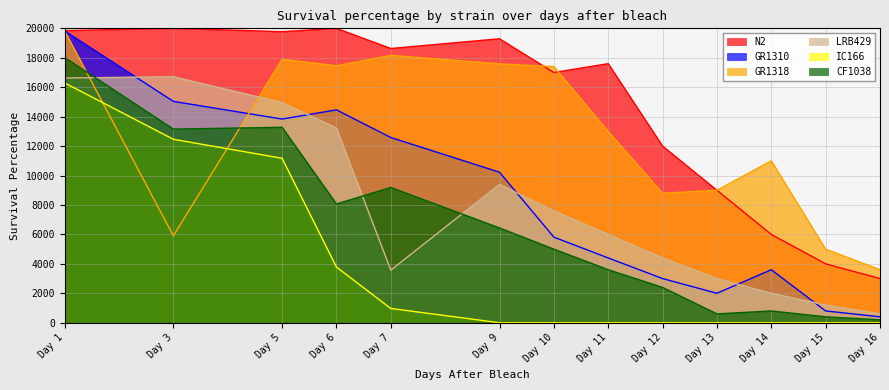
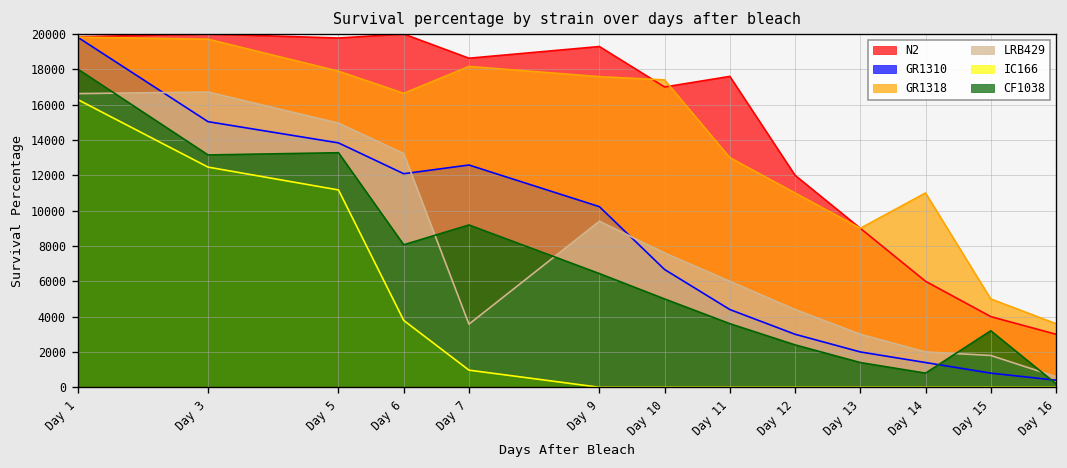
GR1318, Day 3: 5900 -> 19700
GR1310, Day 6: 14500 -> 12100
GR1318, Day 6: 17500 -> 16600
GR1310, Day 10: 5800 -> 6700
GR1318, Day 12: 8800 -> 11000
CF1038, Day 13: 600 -> 1400
GR1310, Day 14: 3600 -> 1400
LRB429, Day 15: 1200 -> 1800
CF1038, Day 15: 400 -> 3200
